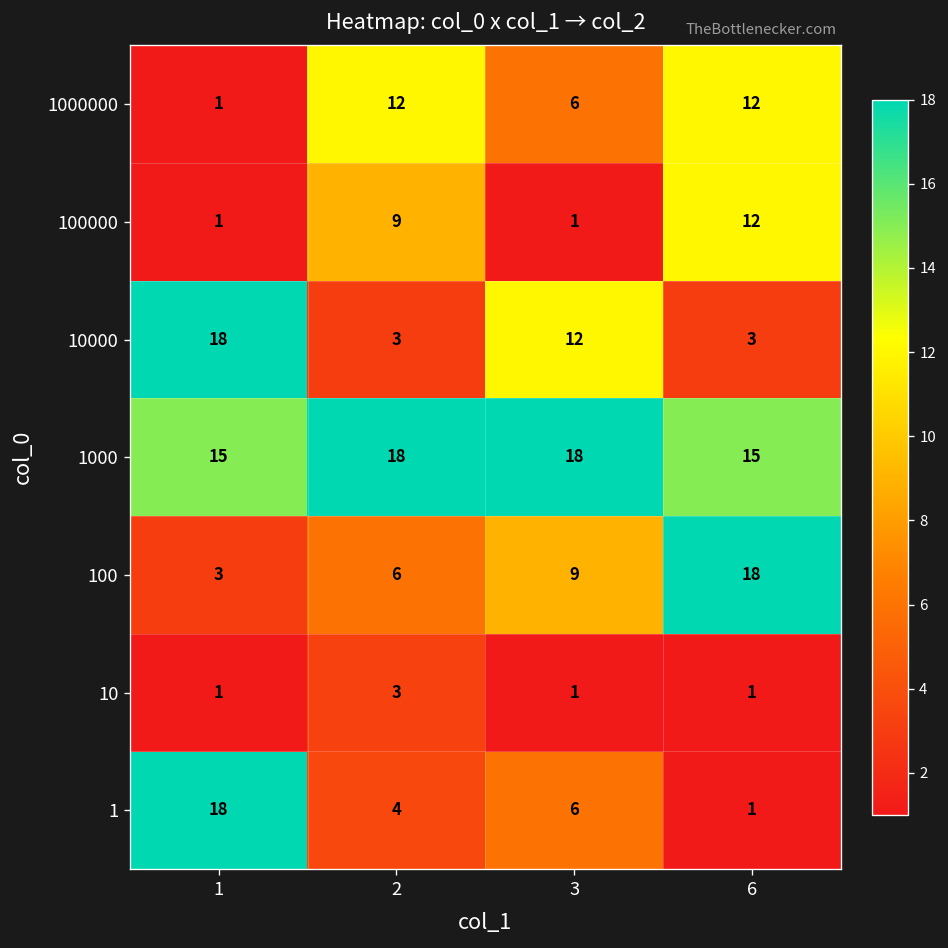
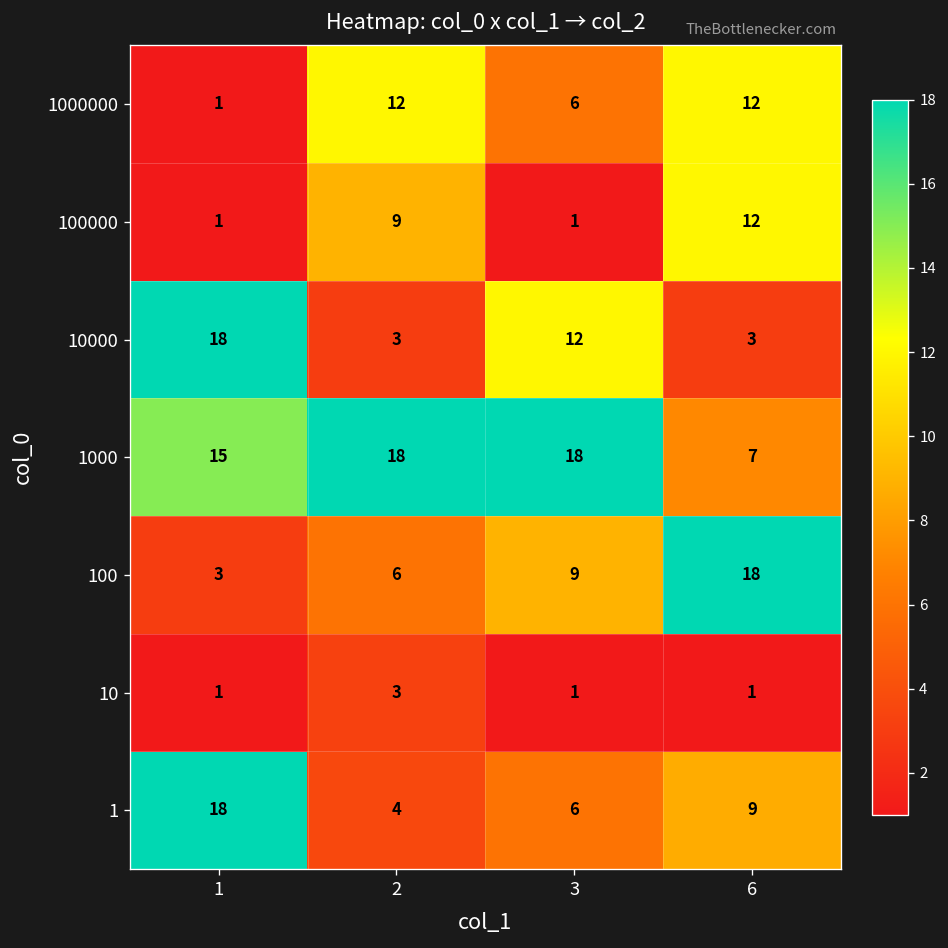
1000, 6: 15 -> 7
1, 6: 1 -> 9
